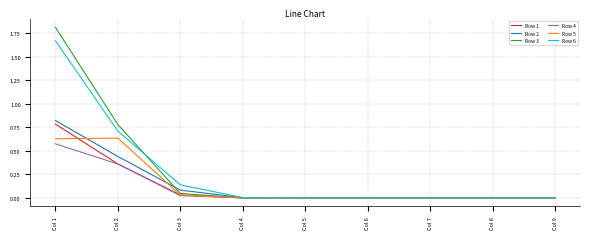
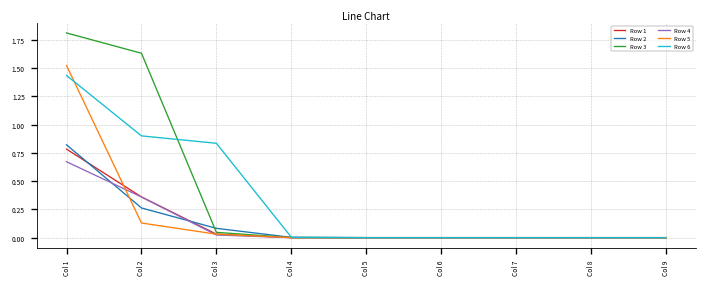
Row 4, Col 1: 0.6 -> 0.7
Row 5, Col 1: 0.6 -> 1.5
Row 6, Col 1: 1.7 -> 1.4
Row 2, Col 2: 0.4 -> 0.3
Row 3, Col 2: 0.8 -> 1.6
Row 5, Col 2: 0.6 -> 0.1
Row 6, Col 2: 0.7 -> 0.9
Row 6, Col 3: 0.1 -> 0.8
